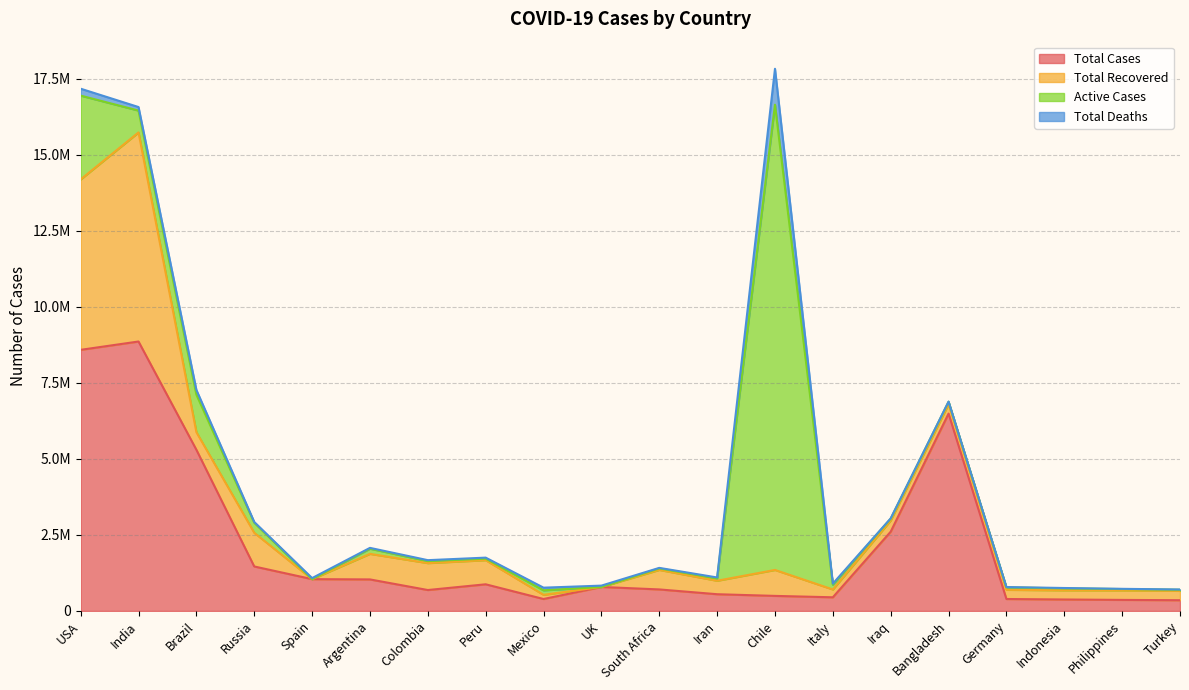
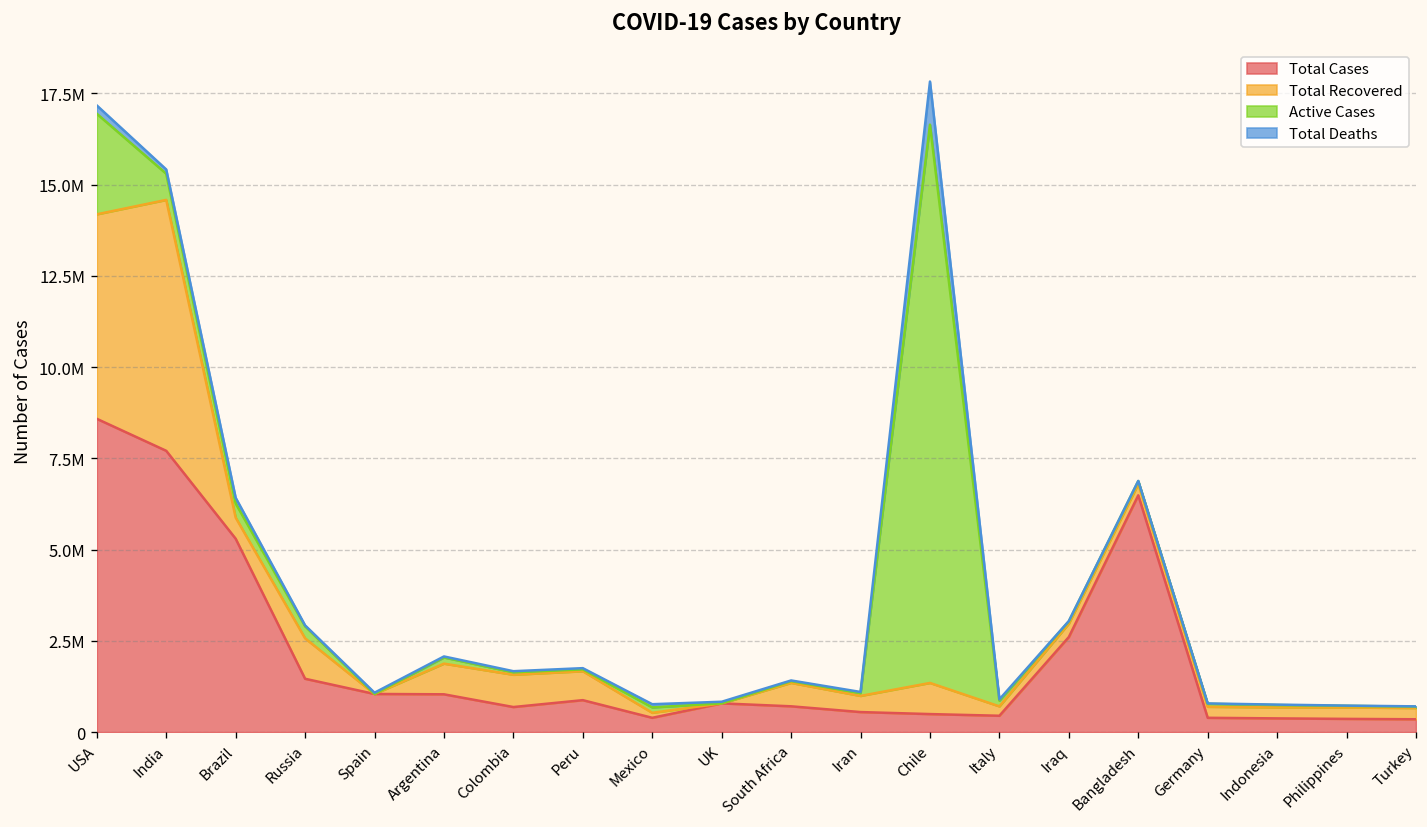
Total Cases, India: 8900000 -> 7700000
Active Cases, Brazil: 1200000 -> 400000
